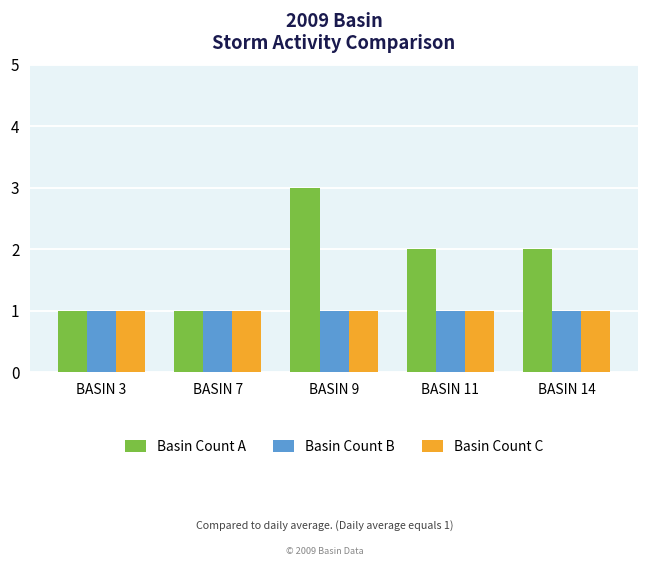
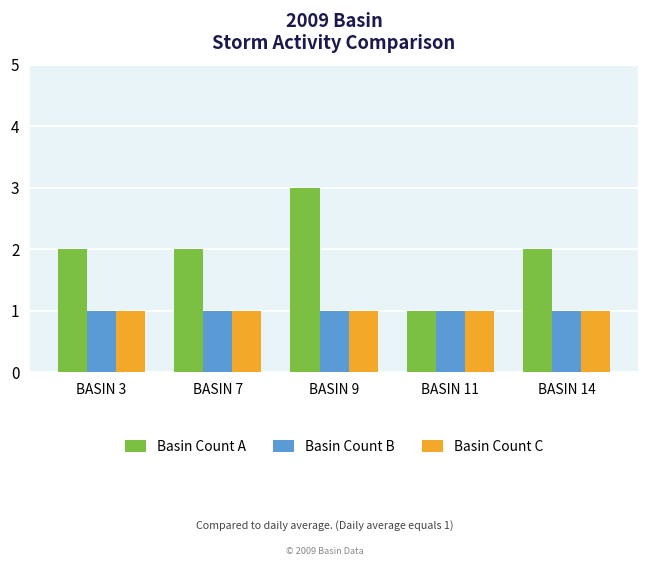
Basin Count A, BASIN 3: 1 -> 2
Basin Count A, BASIN 7: 1 -> 2
Basin Count A, BASIN 11: 2 -> 1
